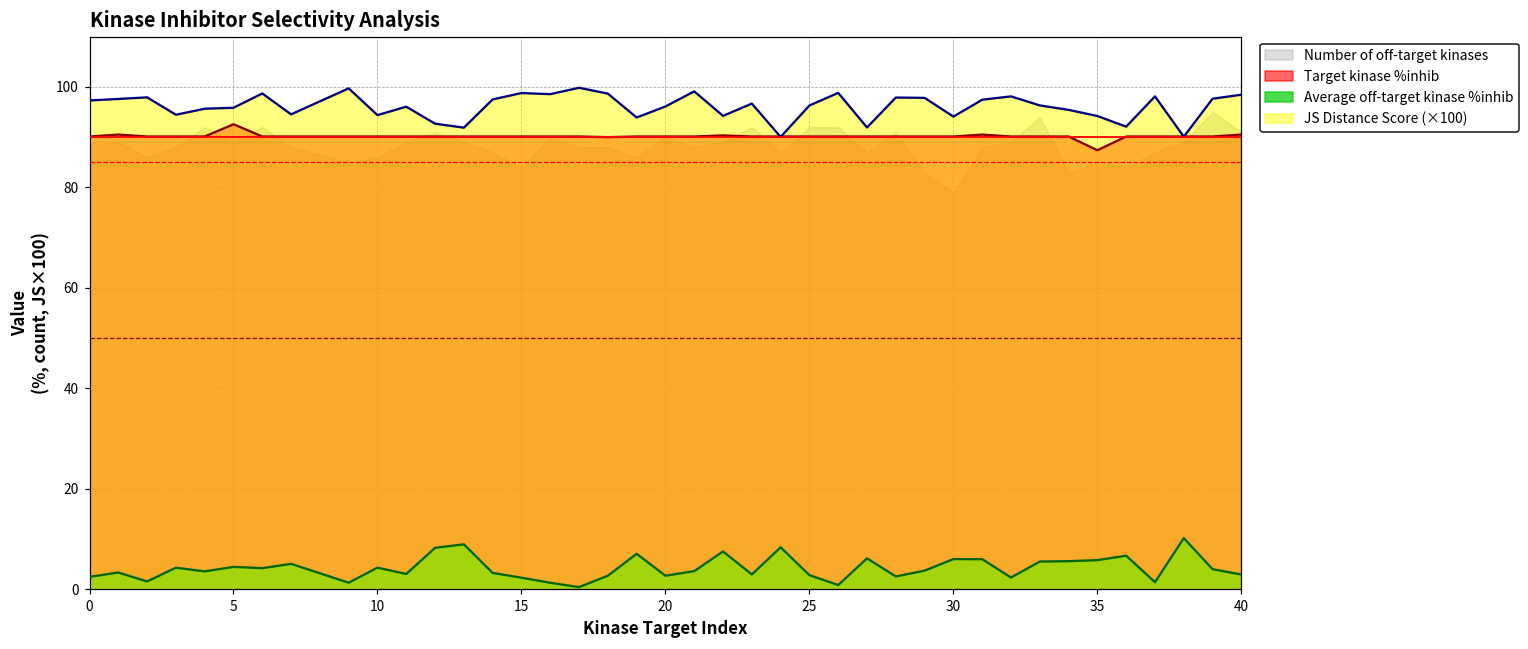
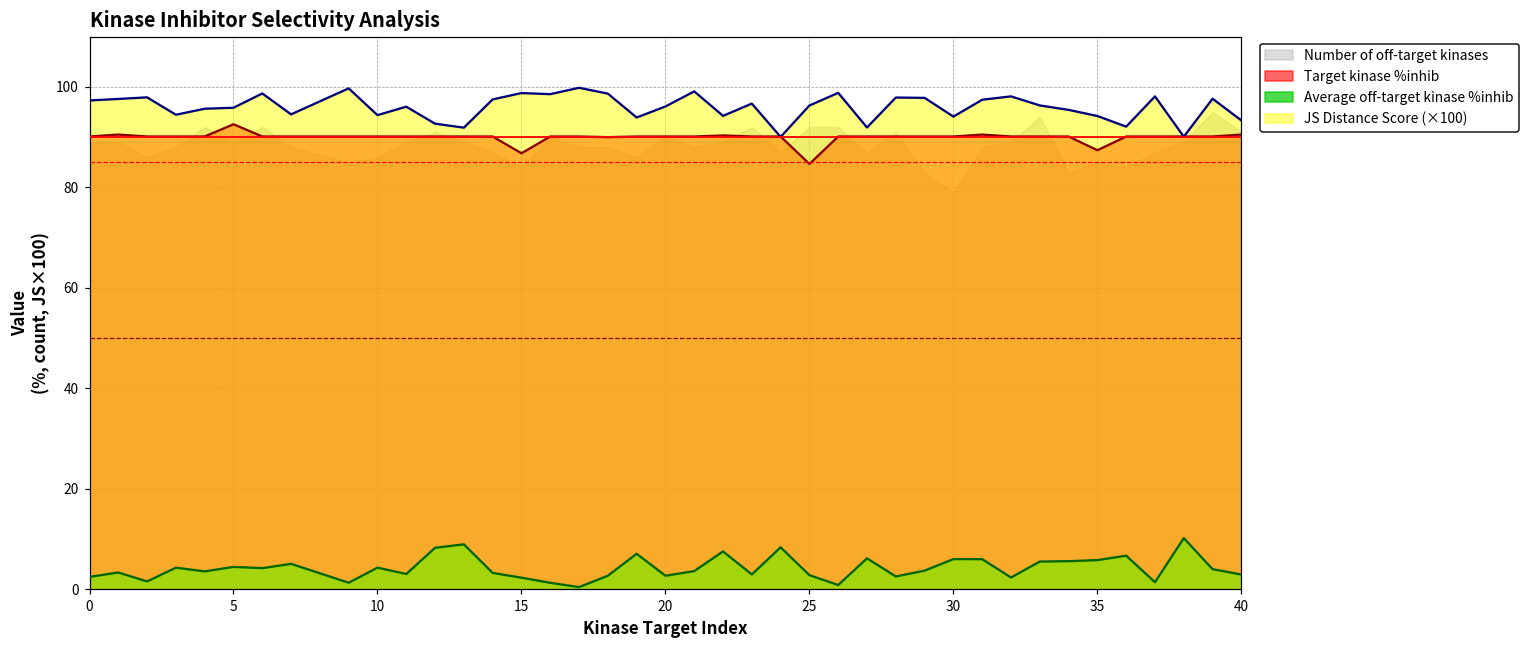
Target kinase %inhib, 15: 90 -> 87
Target kinase %inhib, 25: 90 -> 85
JS Distance Score (×100), 40: 98 -> 93
